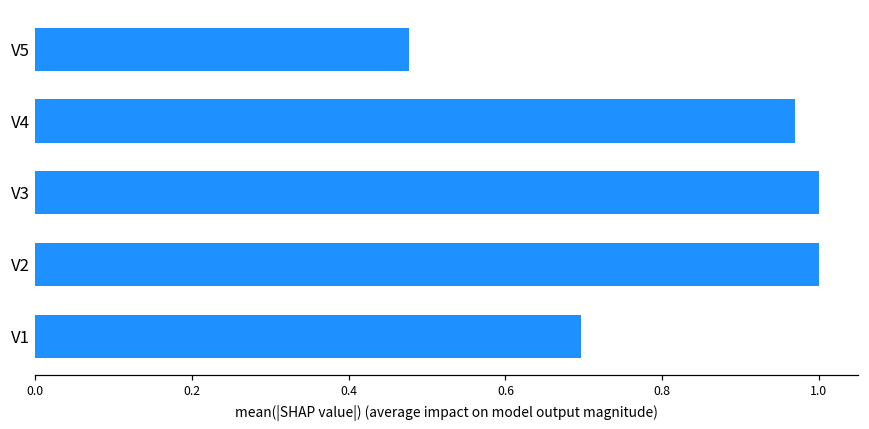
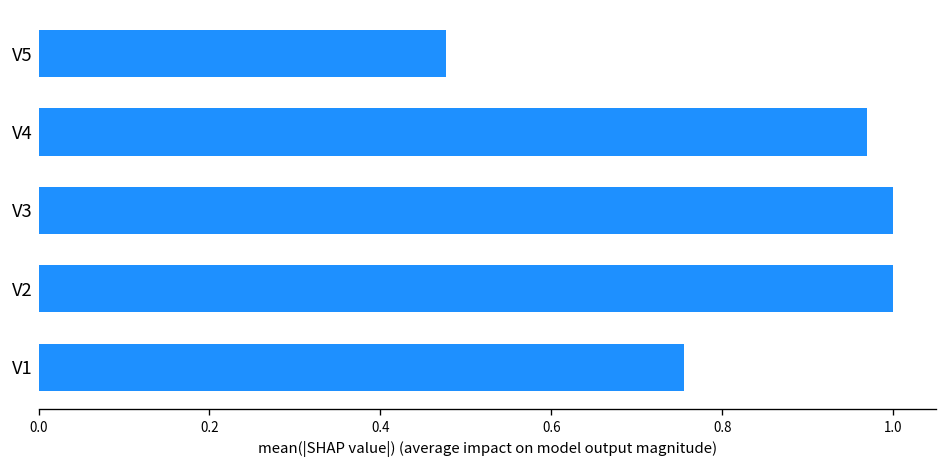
V1: 0.70 -> 0.76
